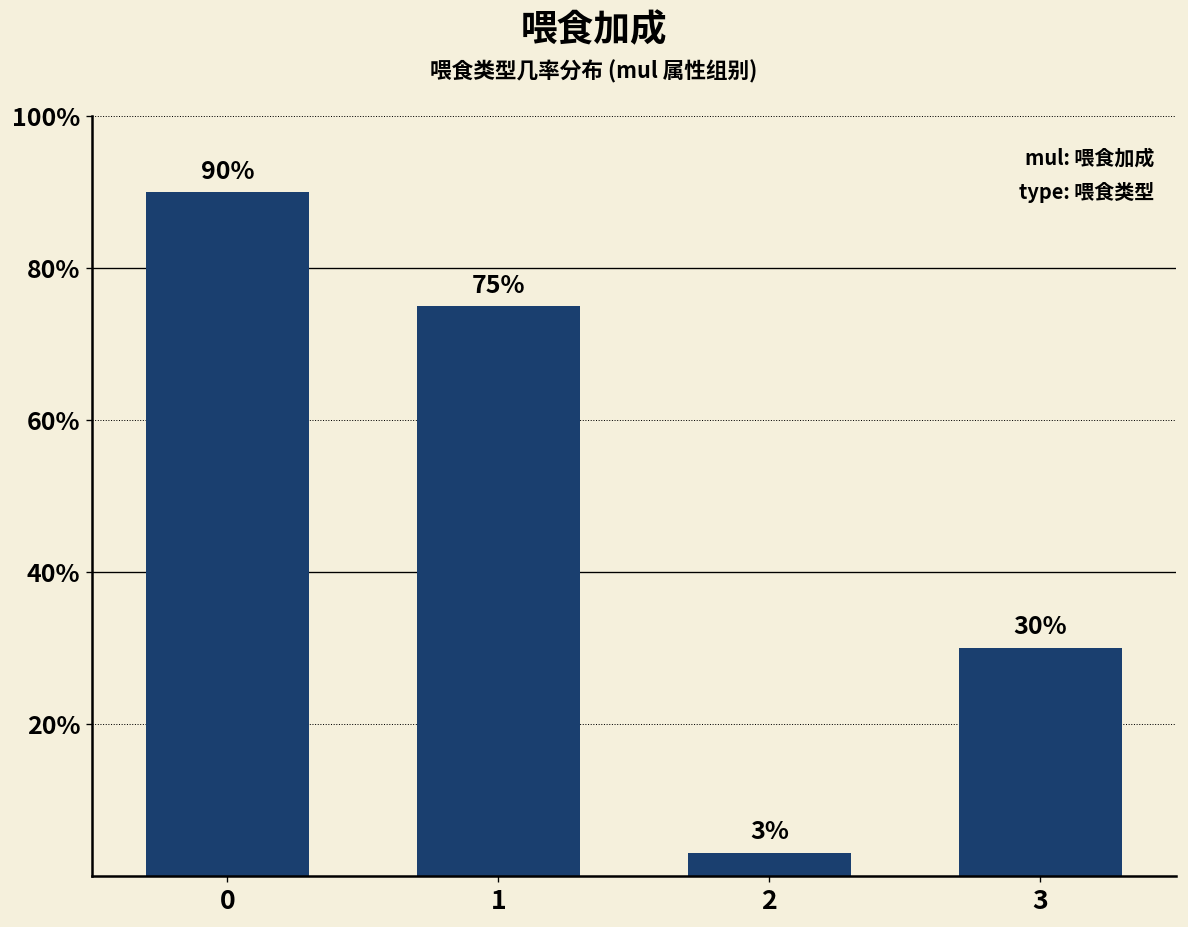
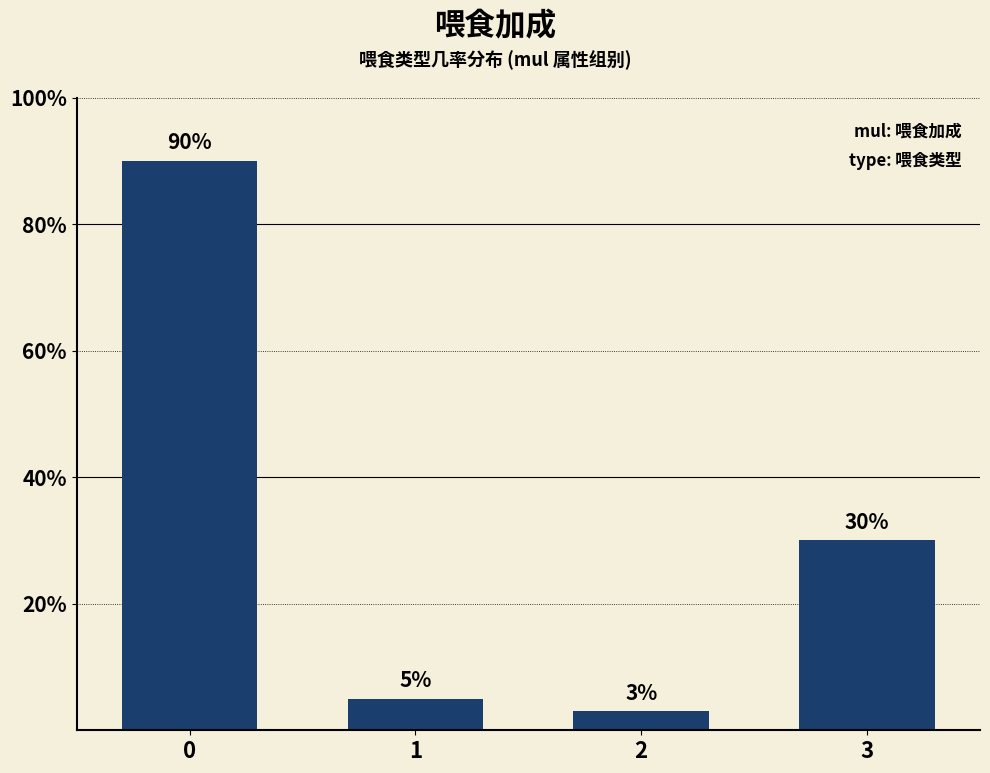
1: 75% -> 5%
